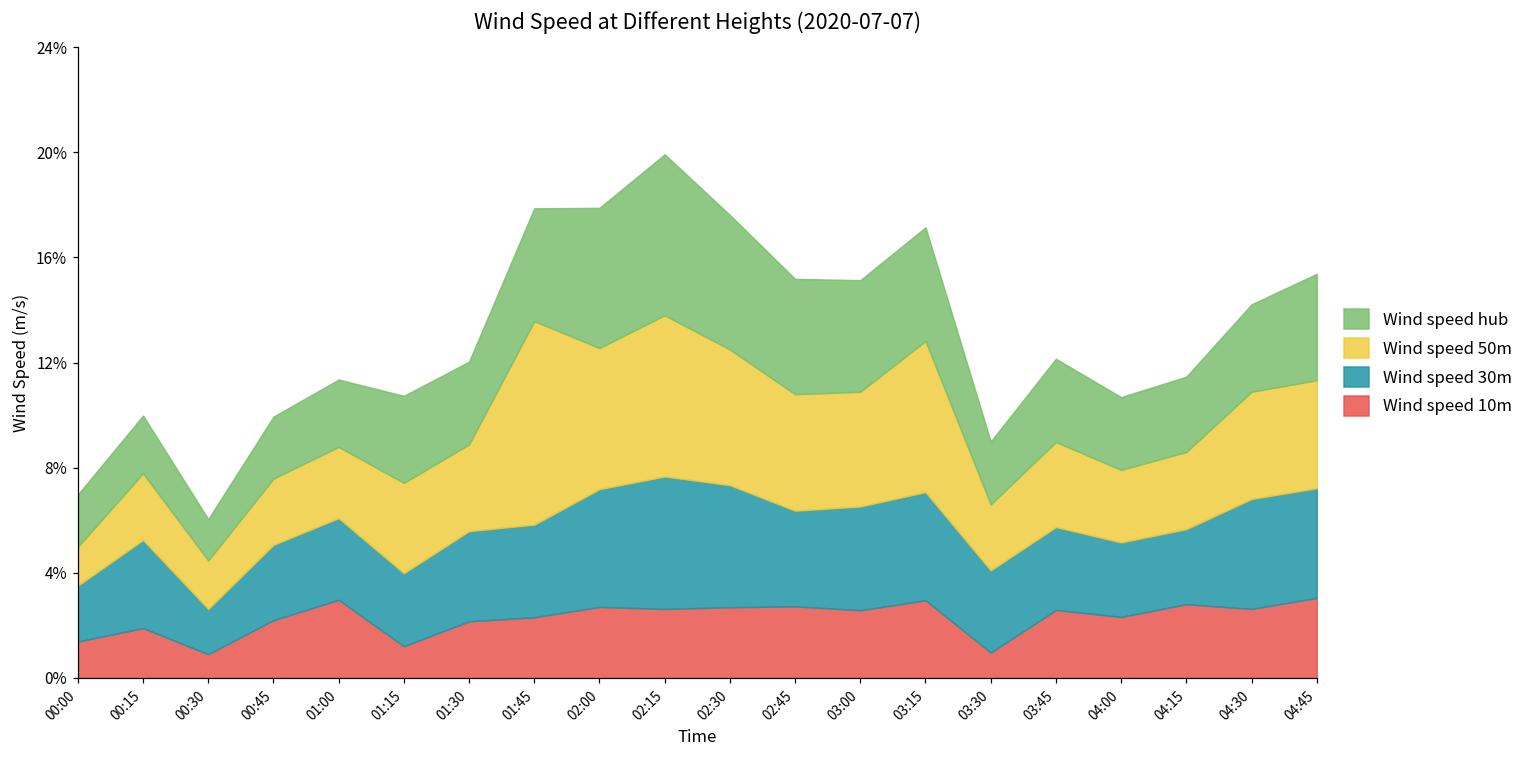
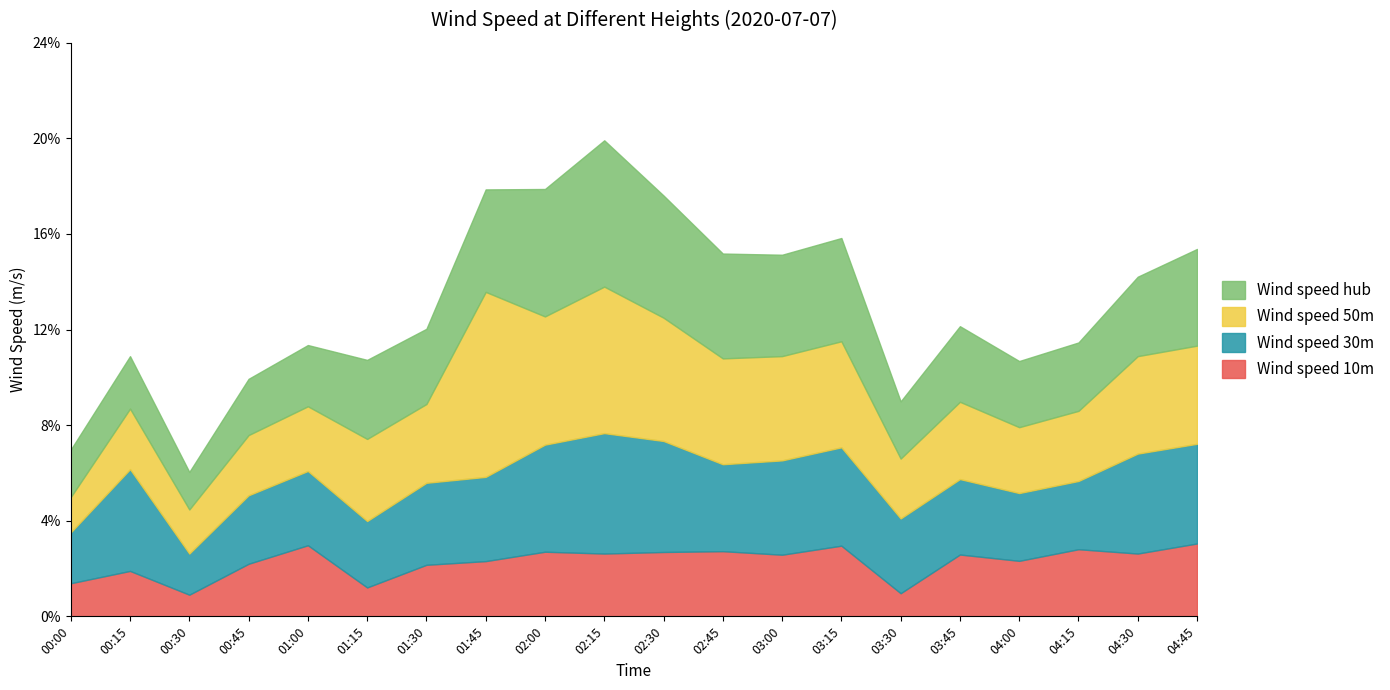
Wind speed 30m, 00:15: 3.4% -> 4.3%
Wind speed 50m, 03:15: 5.7% -> 4.4%
